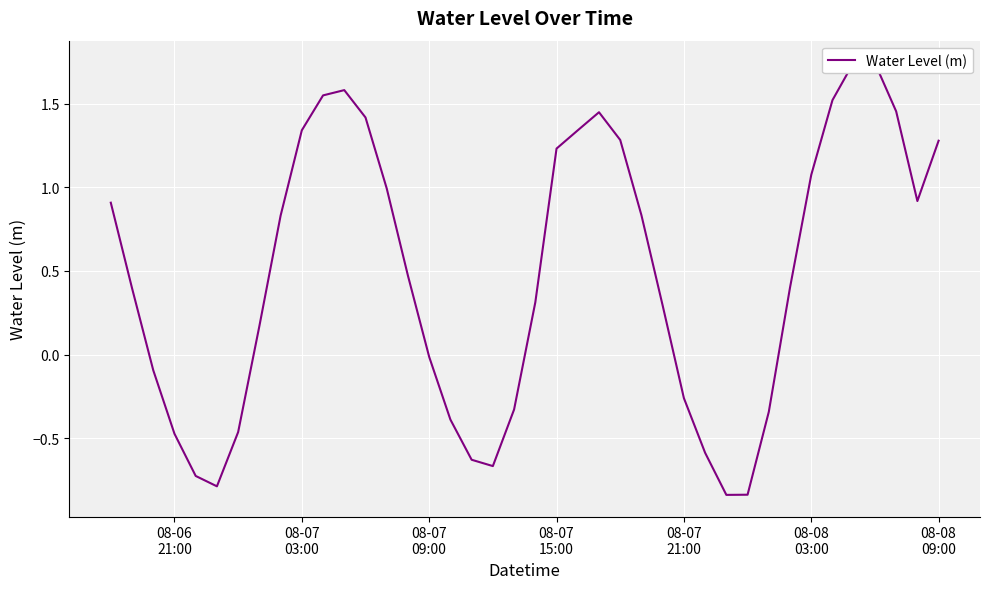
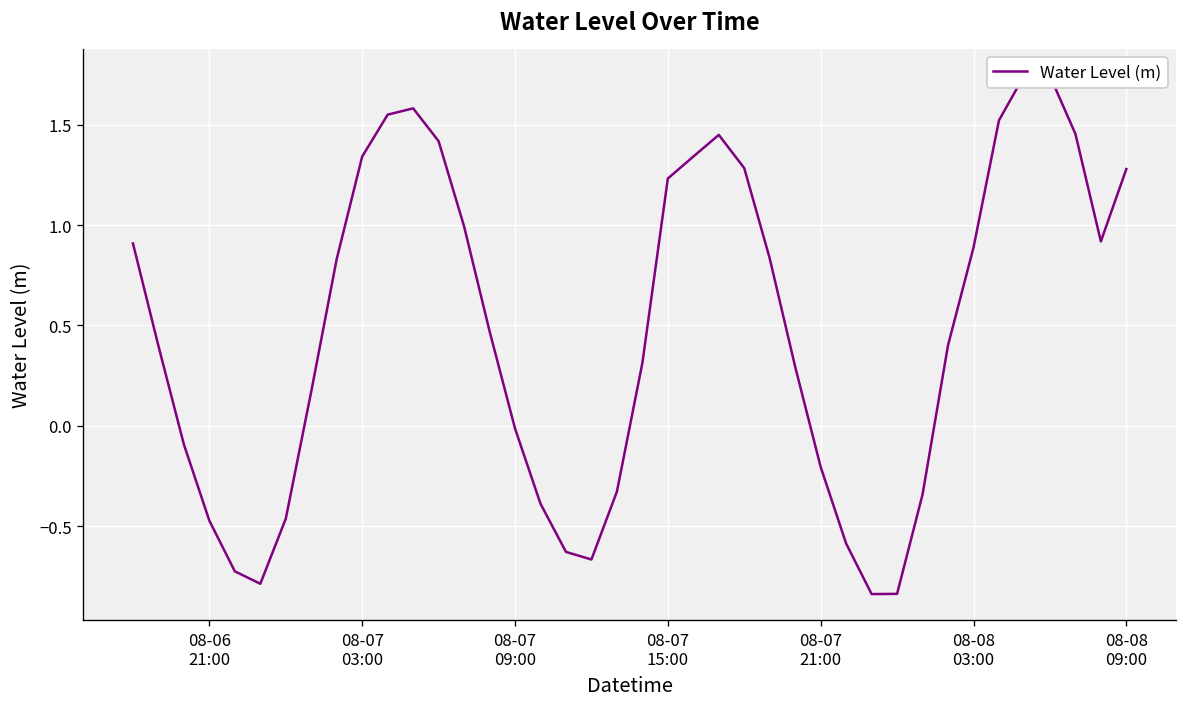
08-07 21:00: -0.26 -> -0.21
08-08 03:00: 1.07 -> 0.89
